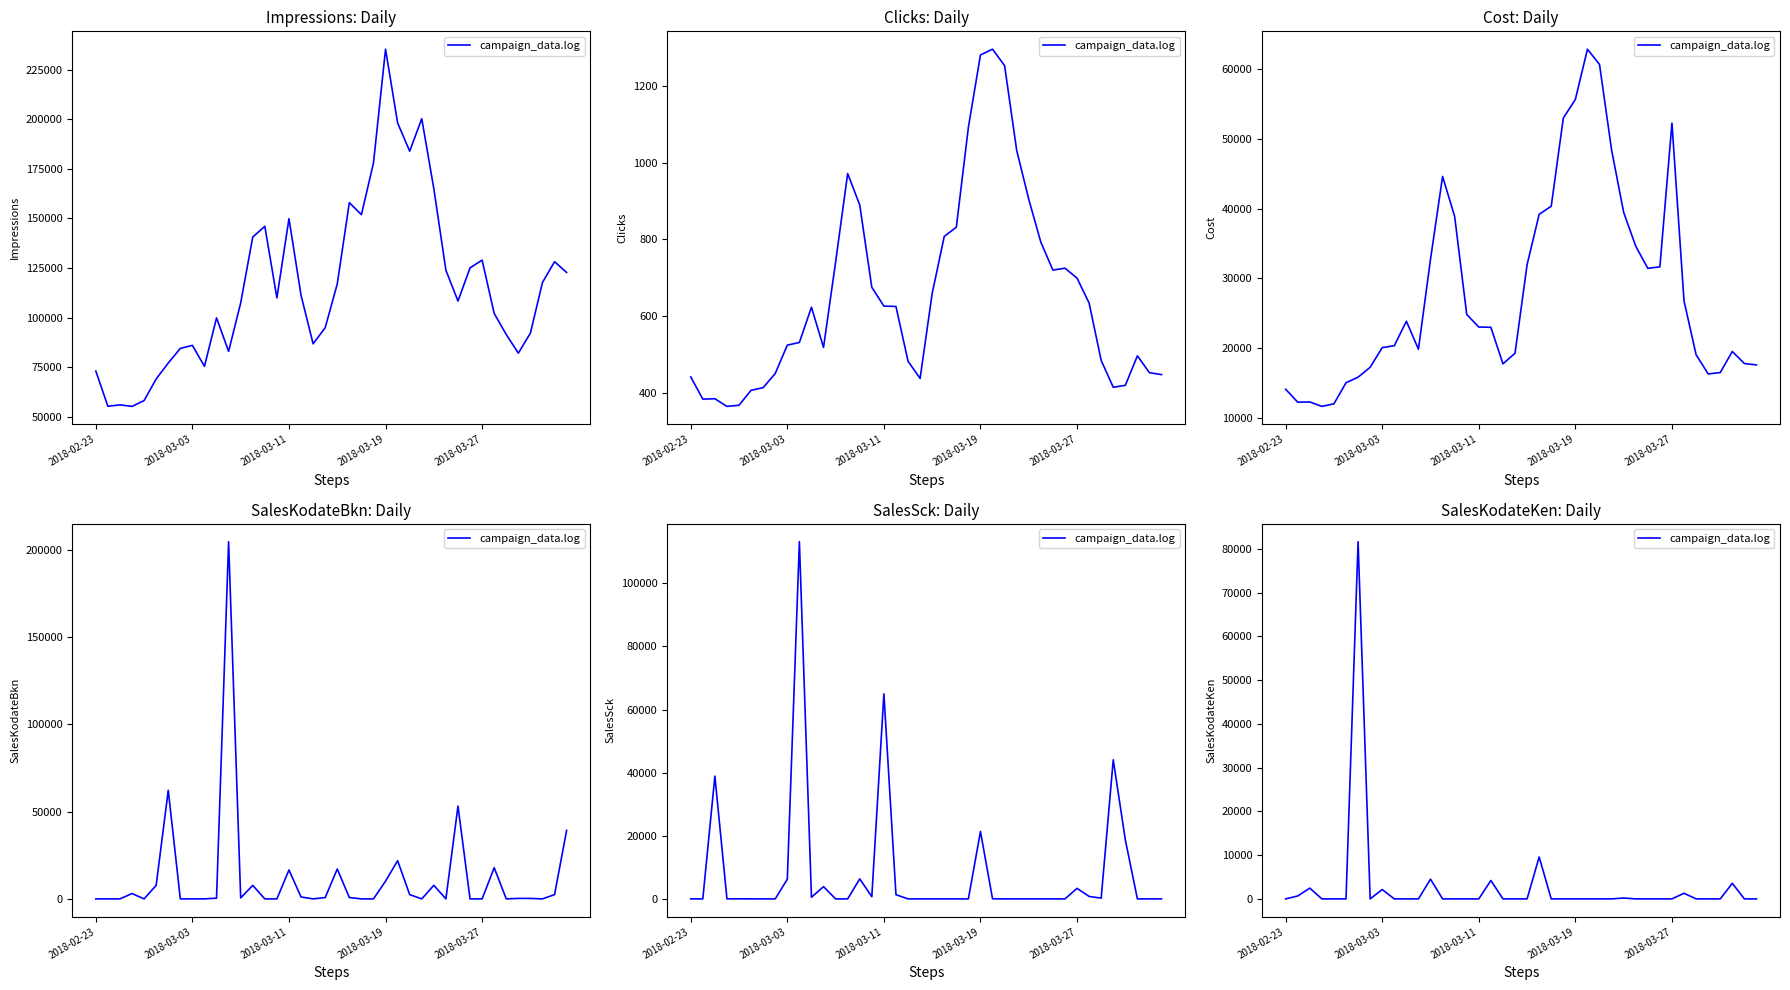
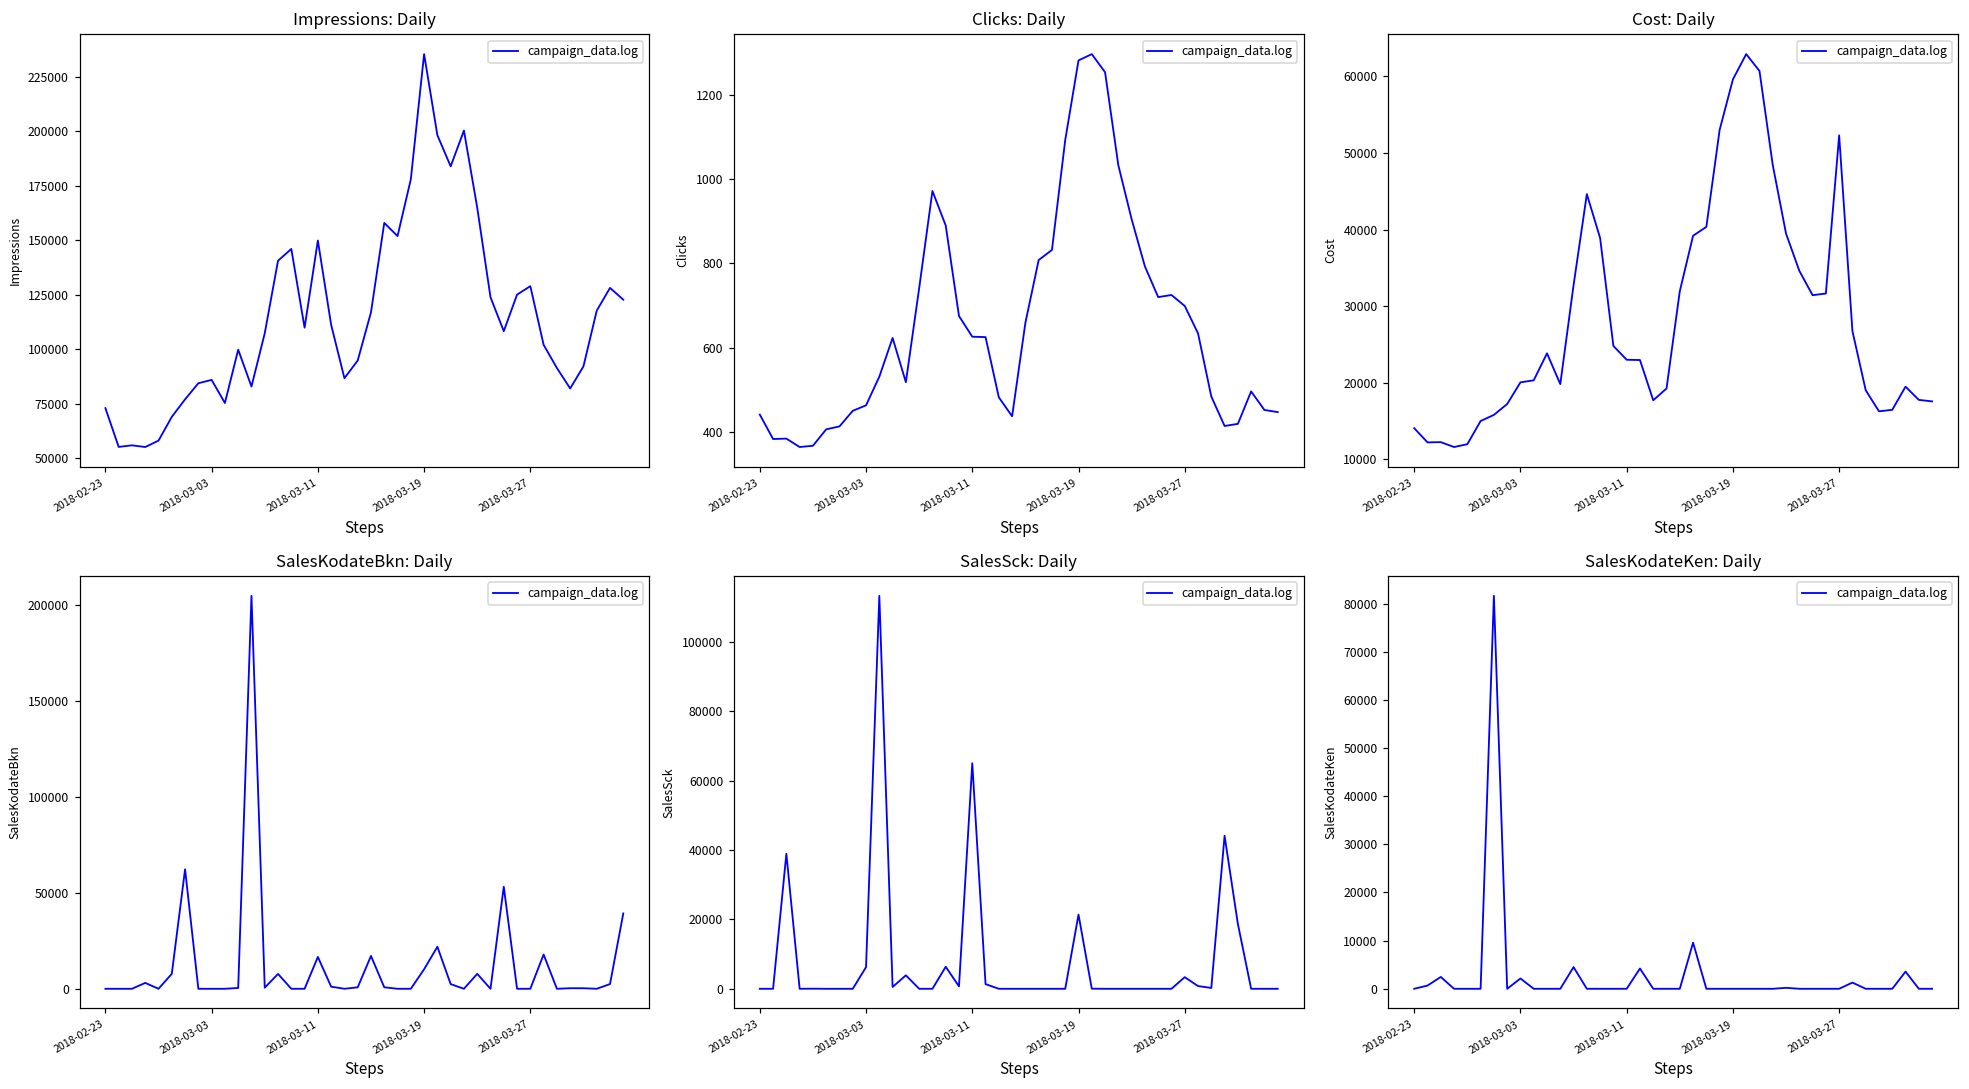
Clicks: Daily, 2018-03-03: 520 -> 460
Cost: Daily, 2018-03-19: 56000 -> 60000
